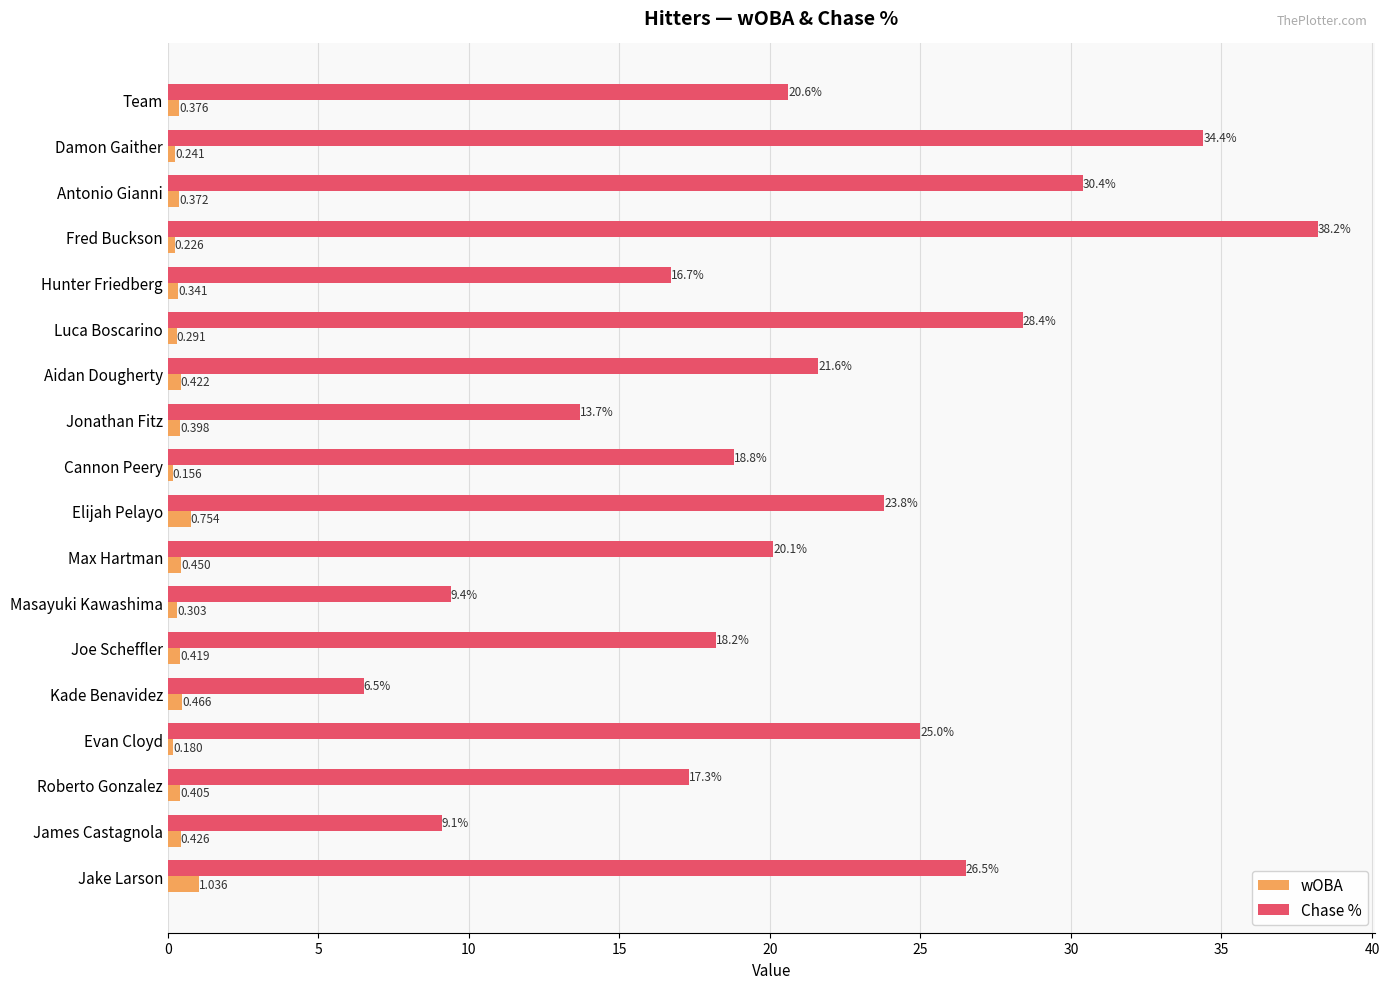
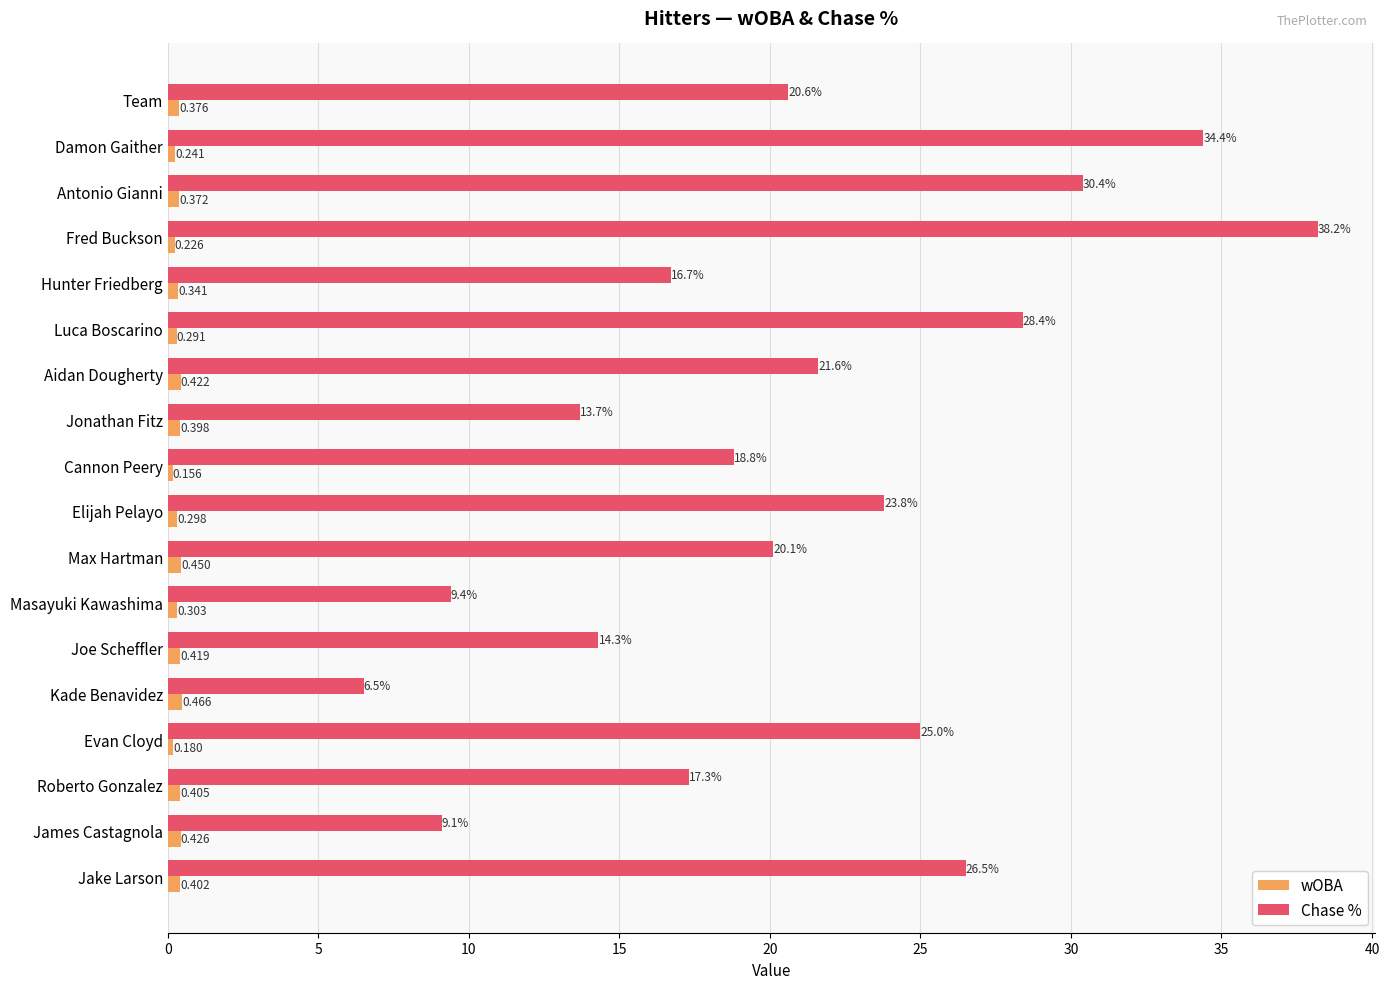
wOBA, Elijah Pelayo: 0.754 -> 0.298
Chase %, Joe Scheffler: 18.2% -> 14.3%
wOBA, Jake Larson: 1.036 -> 0.402
